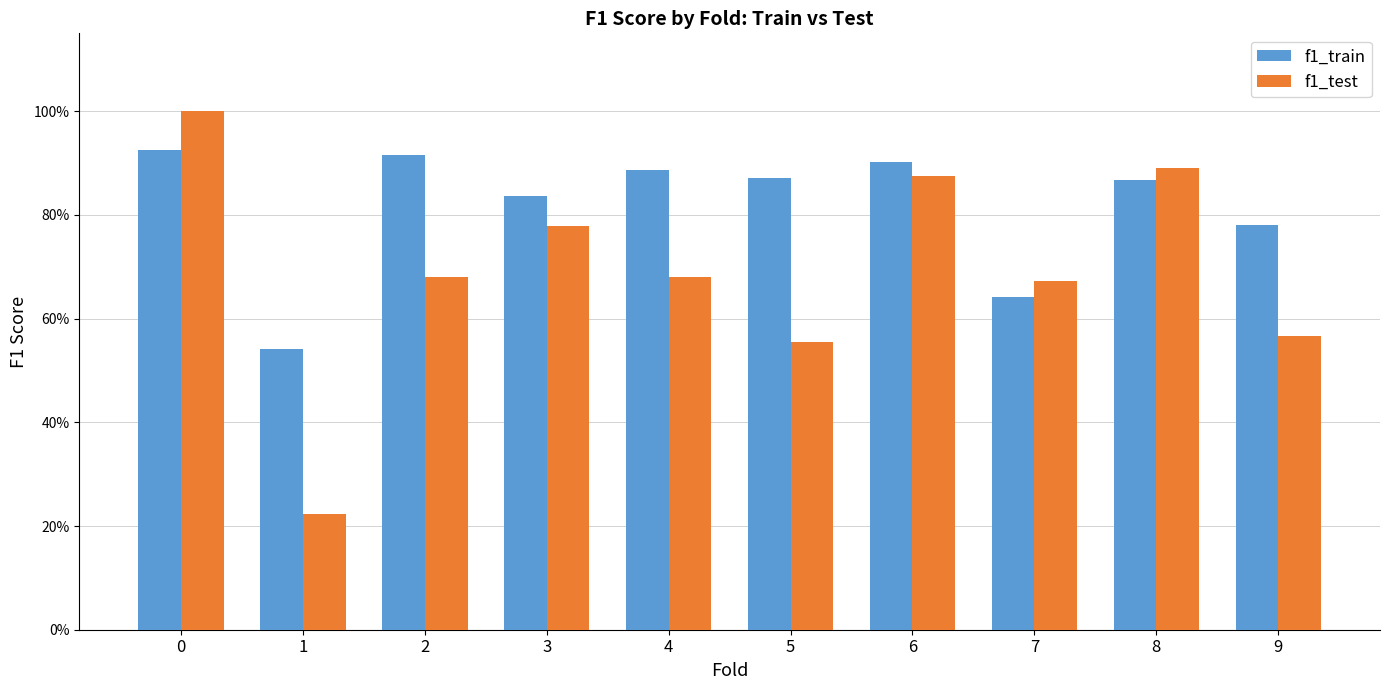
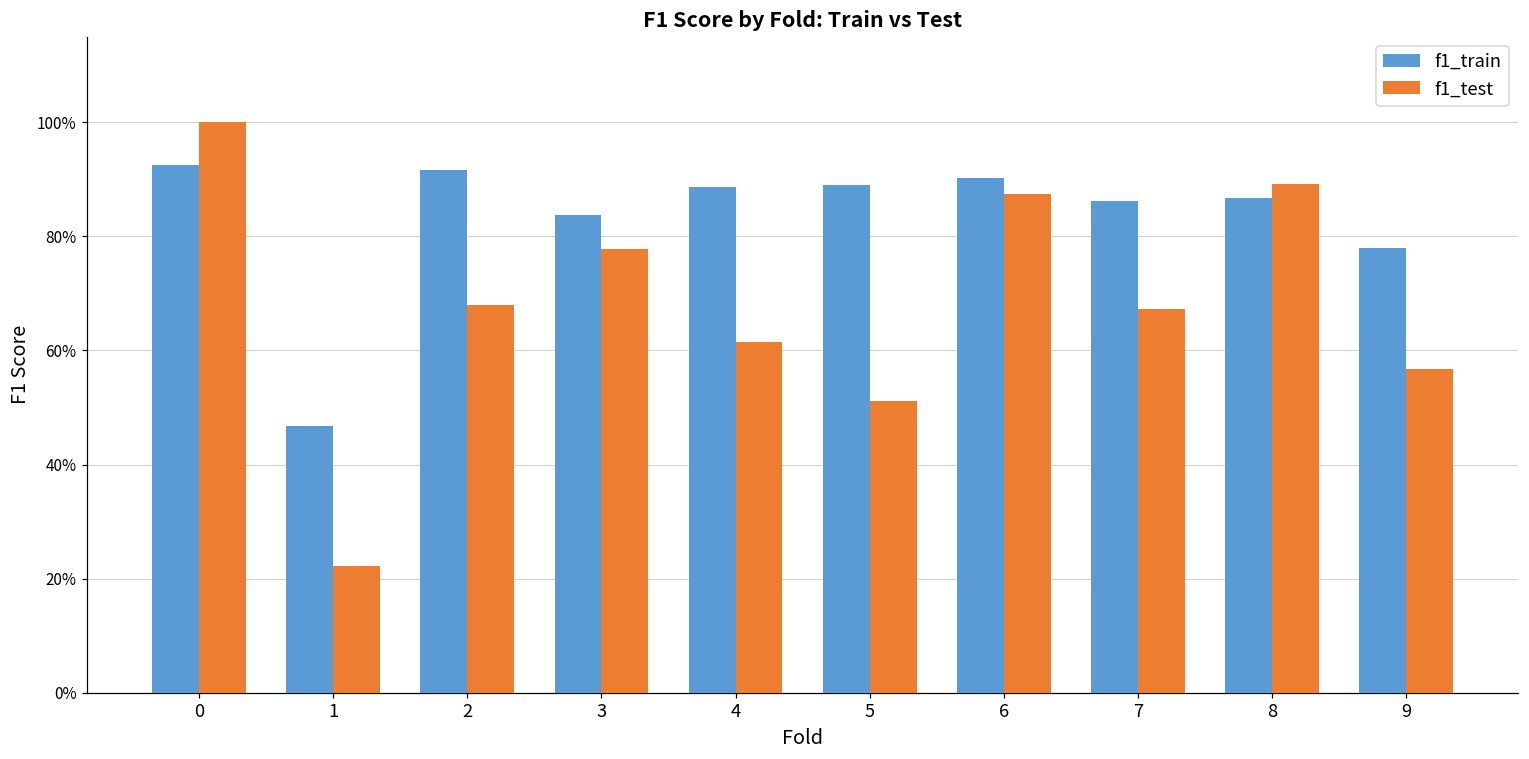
f1_train, 1: 54% -> 47%
f1_test, 4: 68% -> 61%
f1_train, 5: 87% -> 89%
f1_test, 5: 56% -> 51%
f1_train, 7: 64% -> 86%
